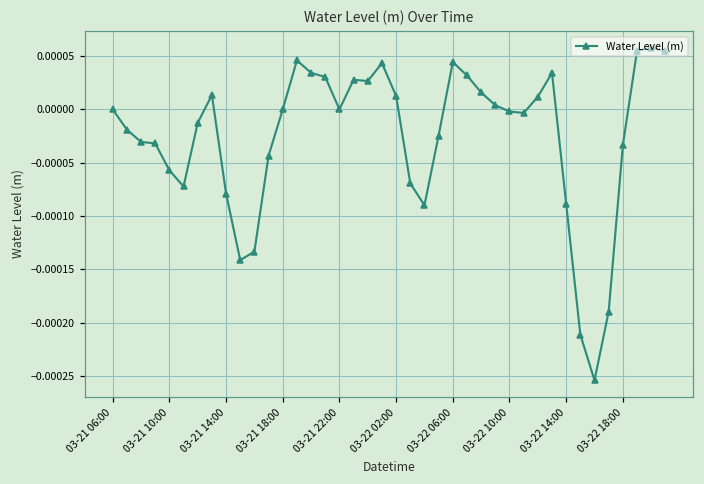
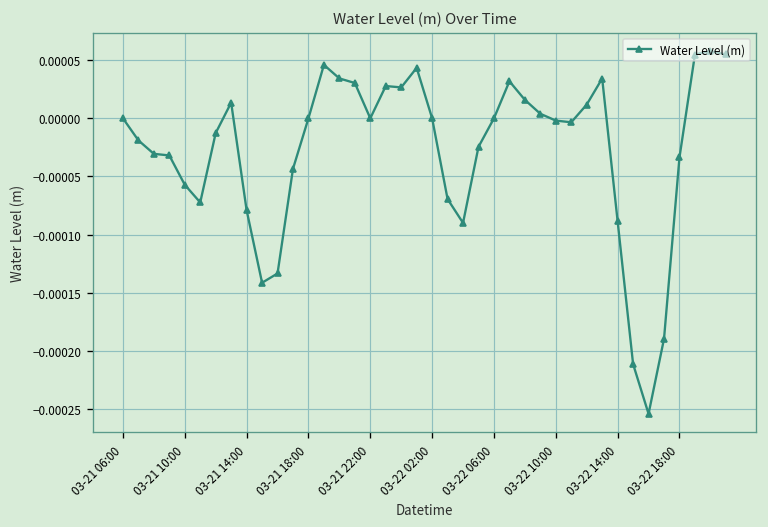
03-22 02:00: 0.00001 -> 0.00000
03-22 06:00: 0.00004 -> 0.00000
